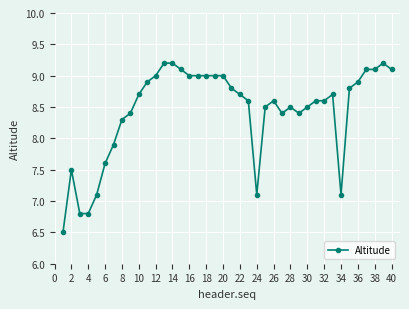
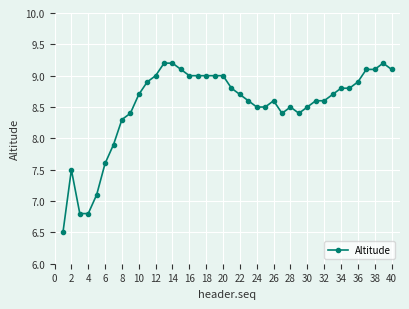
24: 7.1 -> 8.5
34: 7.1 -> 8.8
